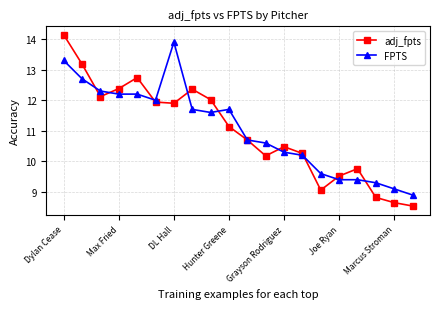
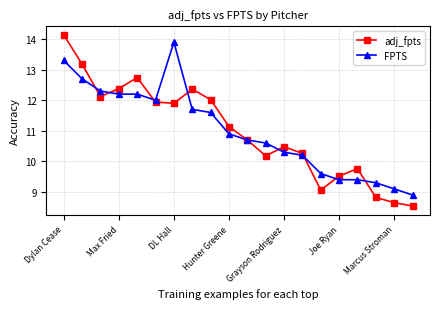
FPTS, Hunter Greene: 11.7 -> 10.9
